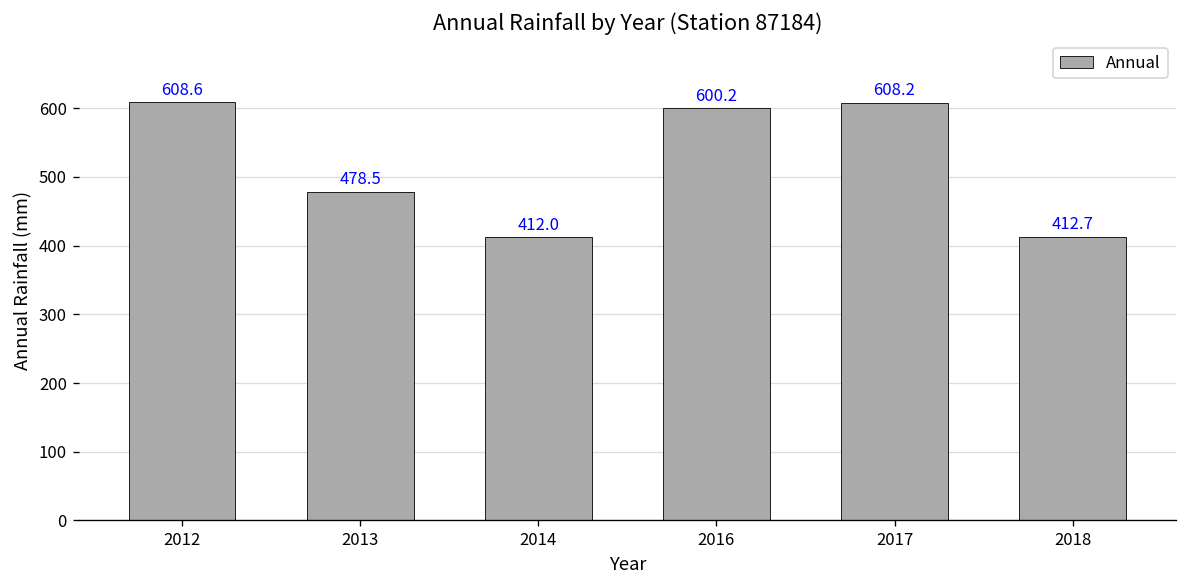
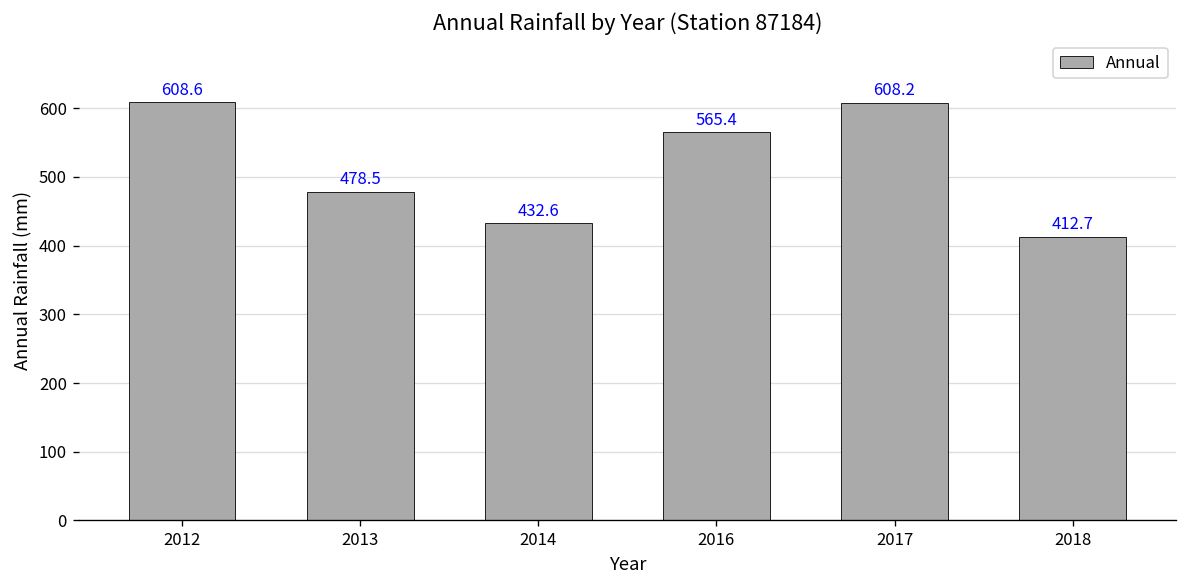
2014: 412.0 -> 432.6
2016: 600.2 -> 565.4
